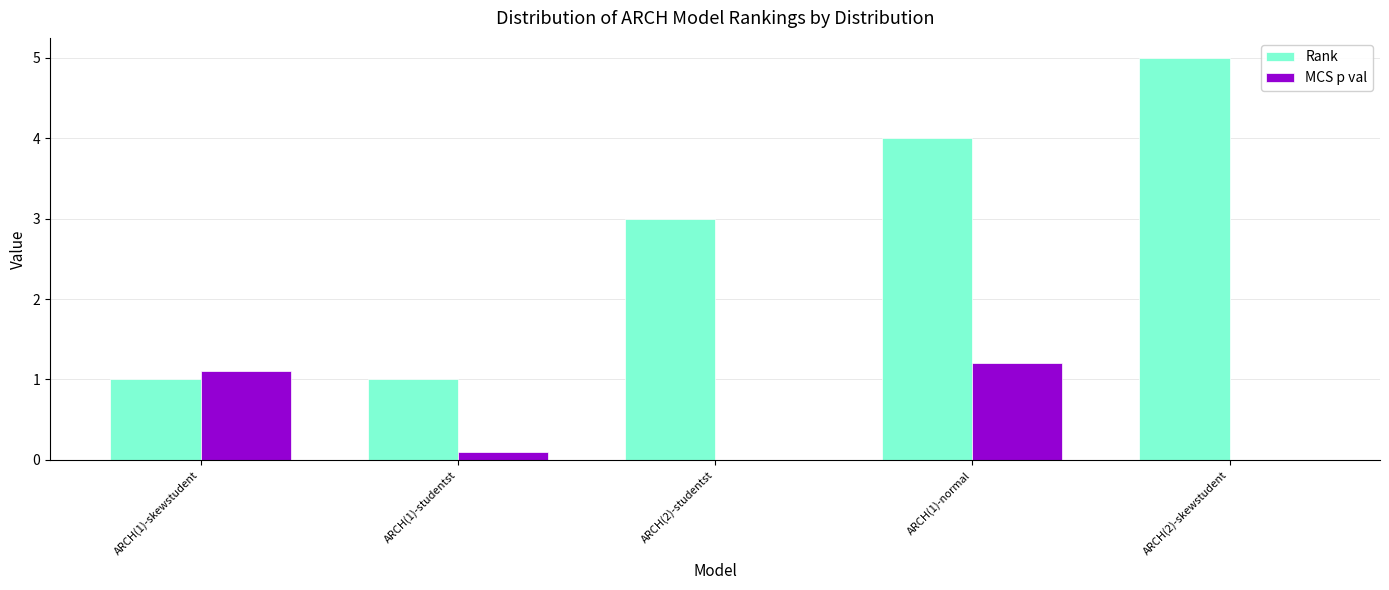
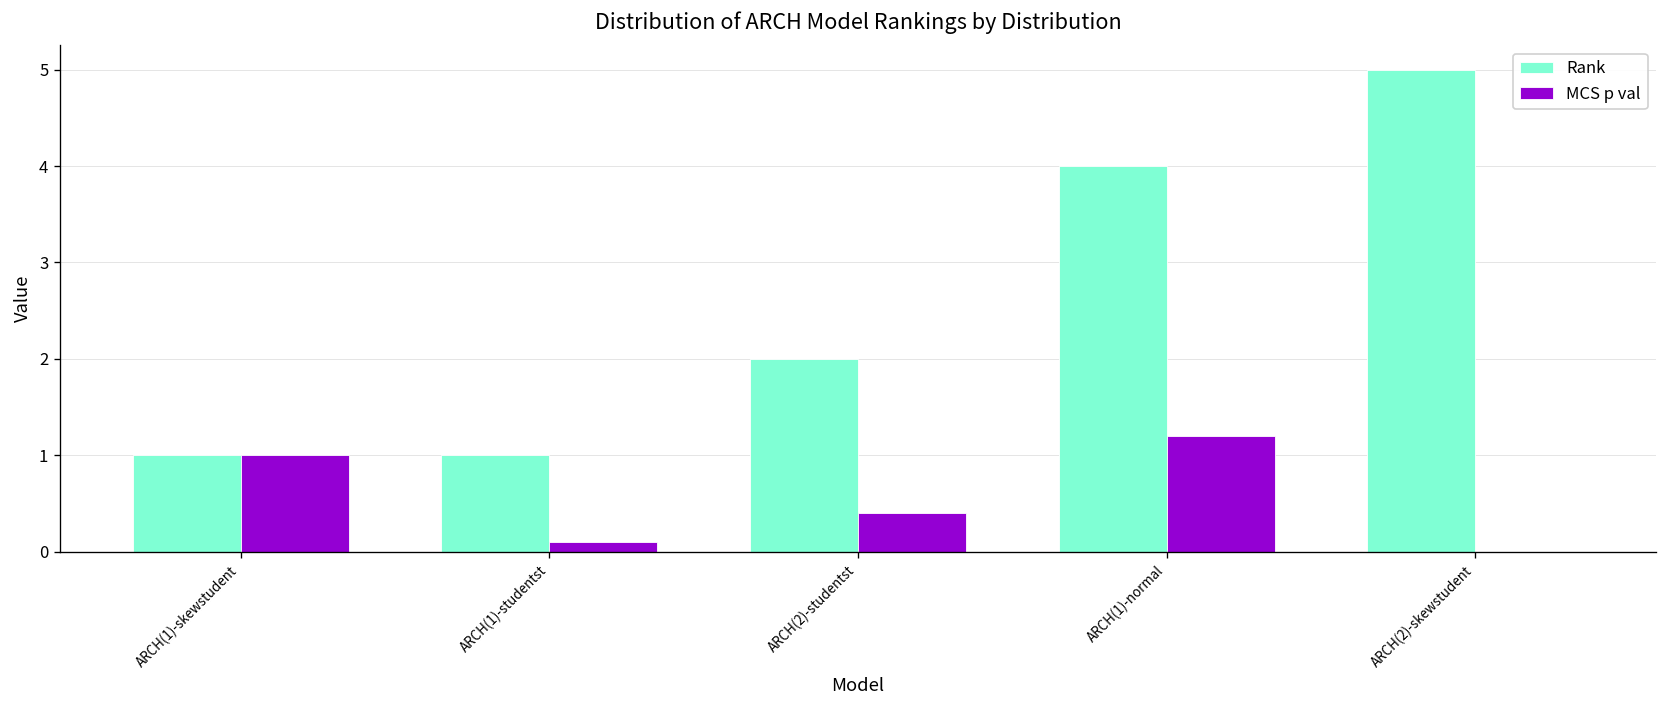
MCS p val, ARCH(1)-skewstudent: 1.1 -> 1.0
Rank, ARCH(2)-studentst: 3 -> 2
MCS p val, ARCH(2)-studentst: 0.0 -> 0.4
